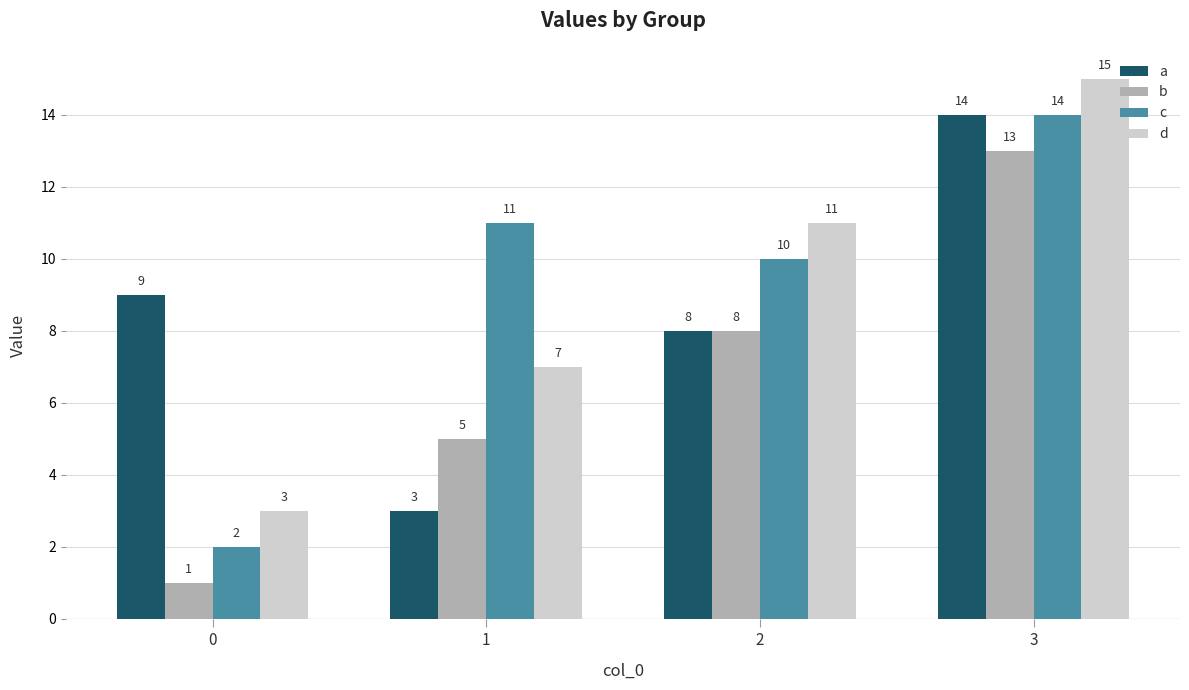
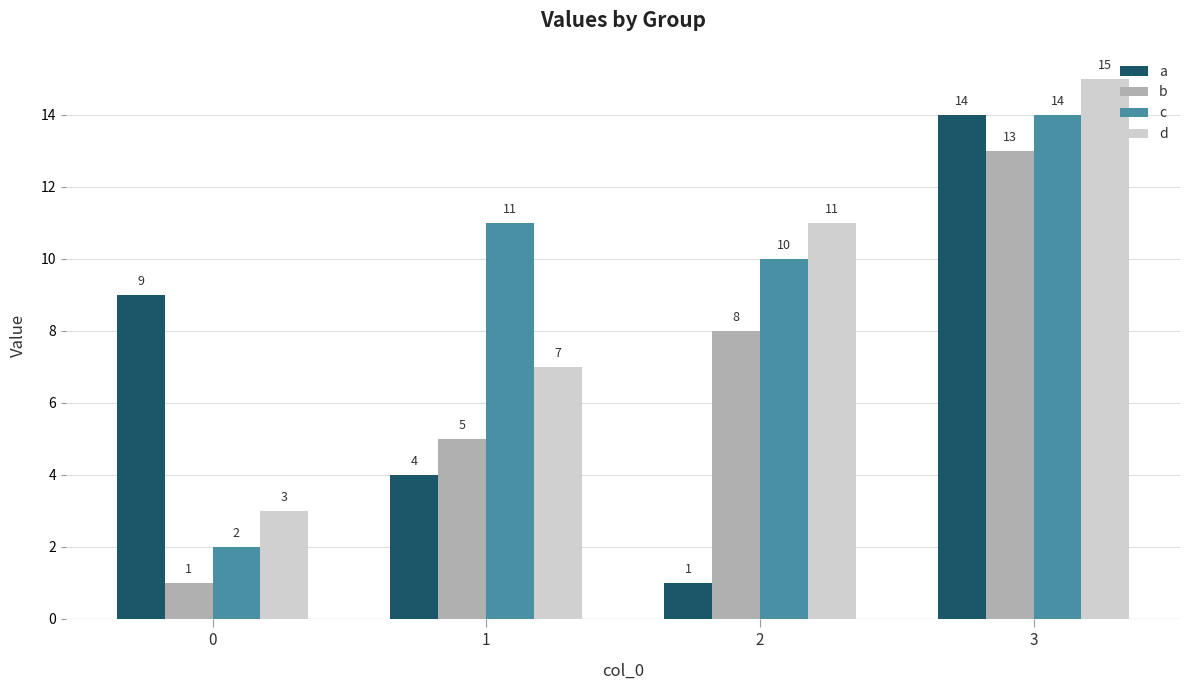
a, 1: 3 -> 4
a, 2: 8 -> 1
